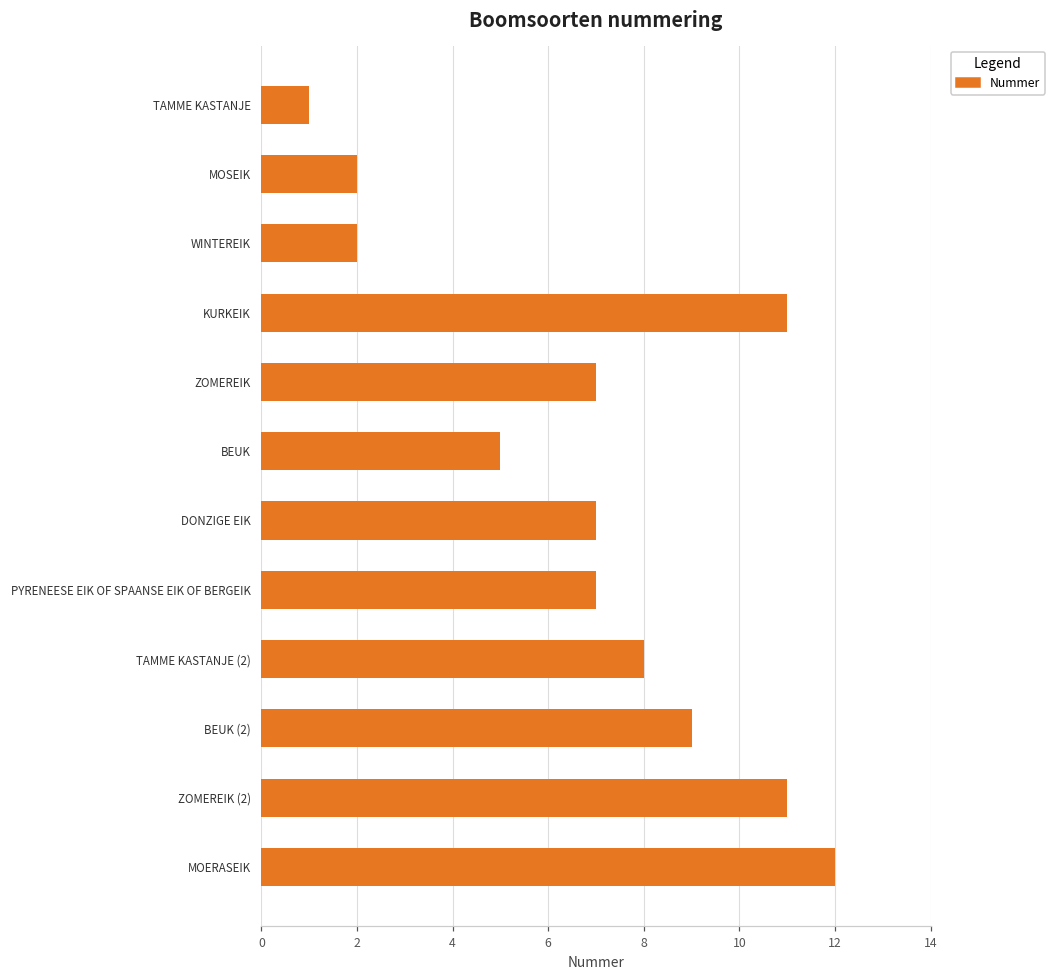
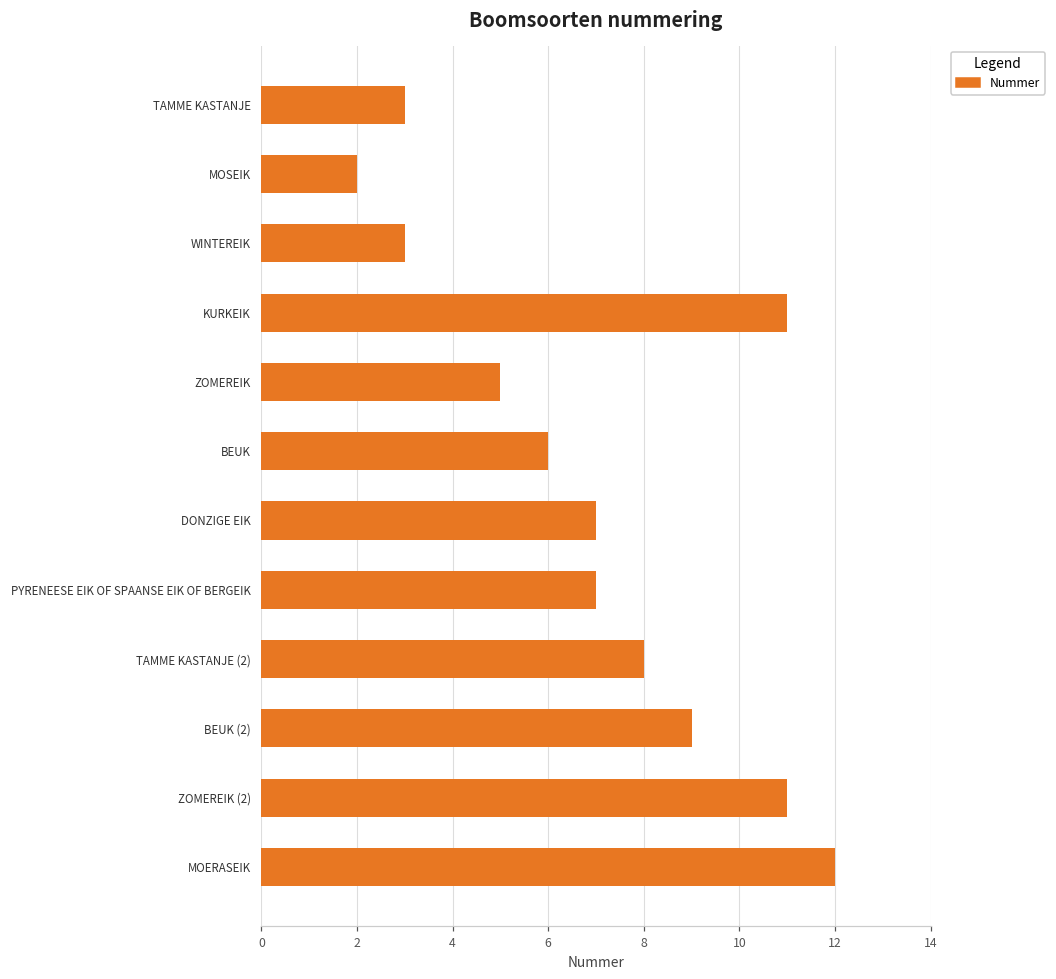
TAMME KASTANJE: 1 -> 3
WINTEREIK: 2 -> 3
ZOMEREIK: 7 -> 5
BEUK: 5 -> 6
